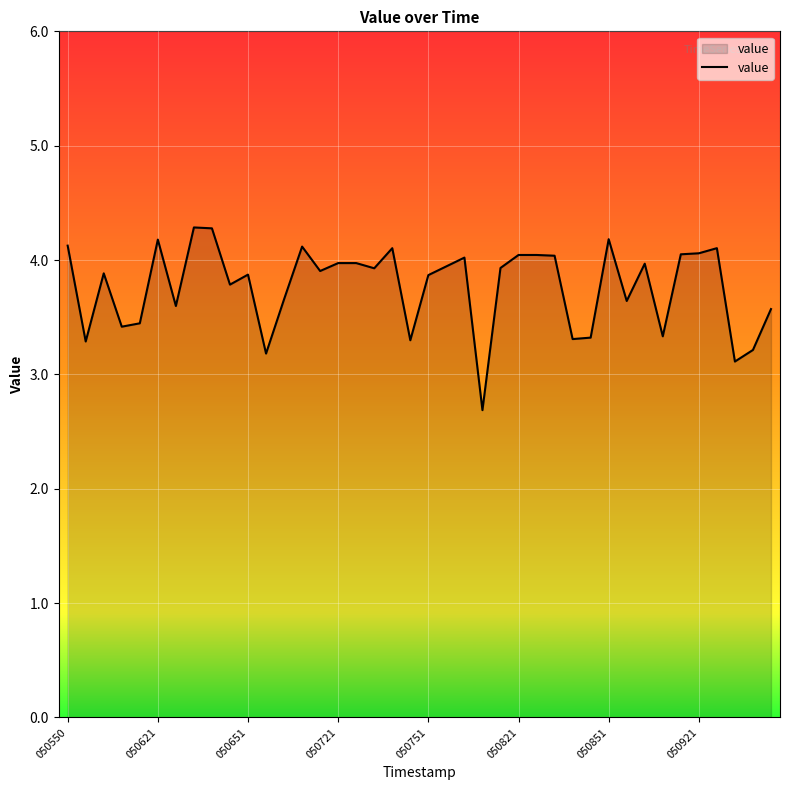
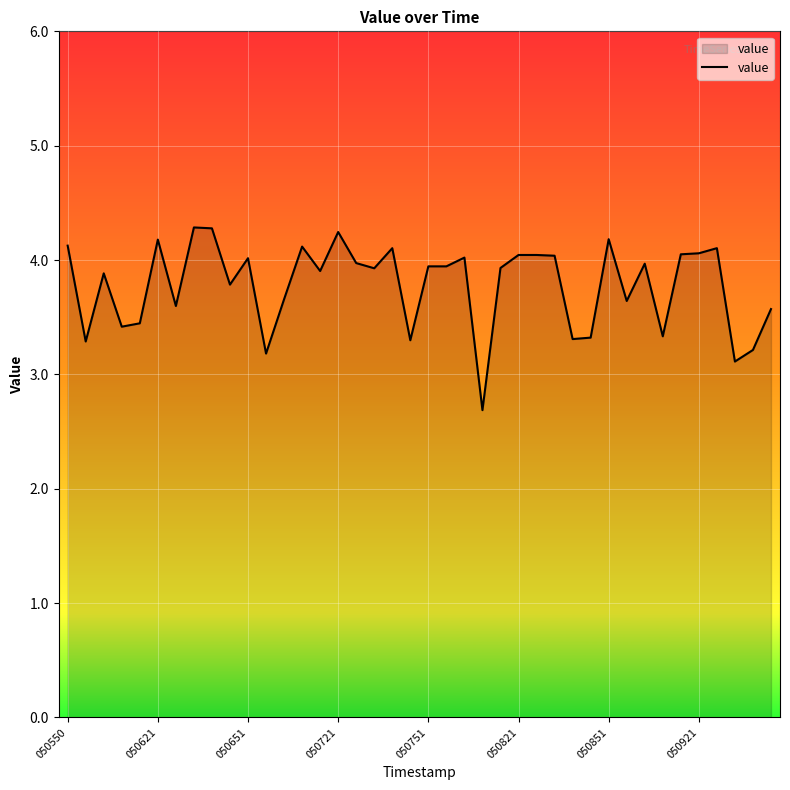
050651: 3.87 -> 4.02
050721: 3.97 -> 4.25
050751: 3.87 -> 3.94
